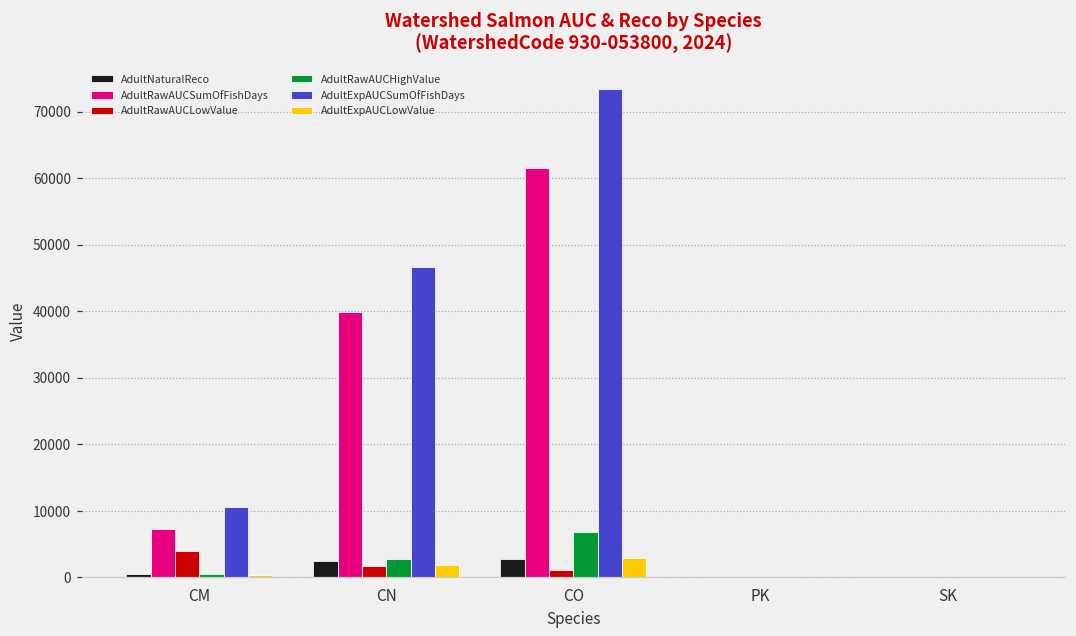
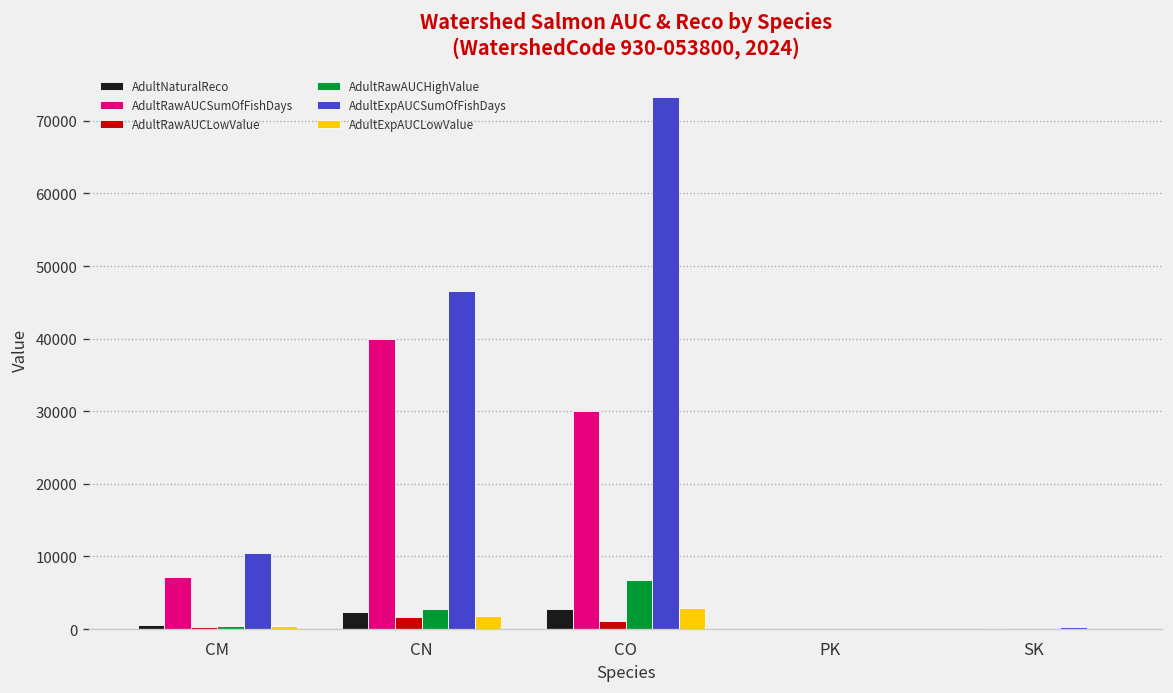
AdultRawAUCLowValue, CM: 4000 -> 0
AdultRawAUCSumOfFishDays, CO: 61000 -> 30000
